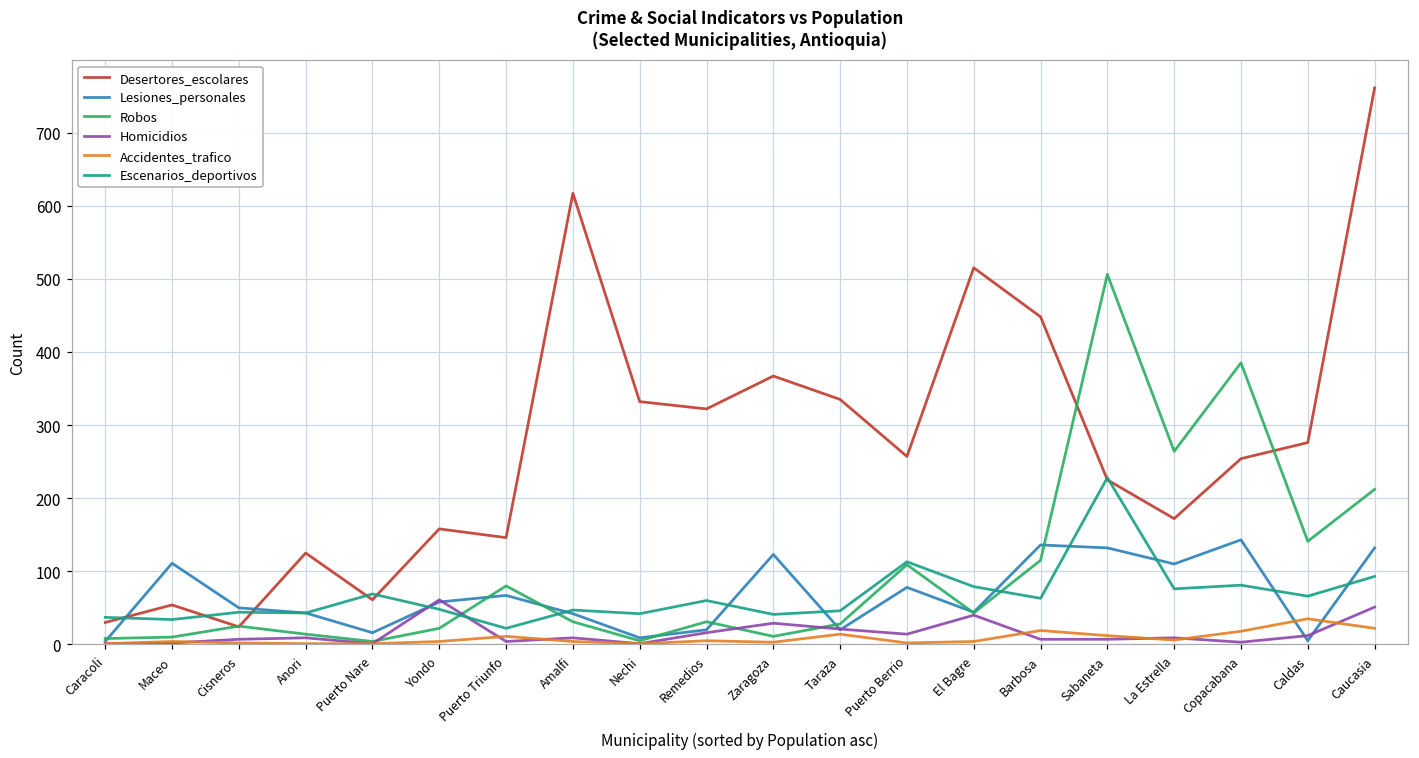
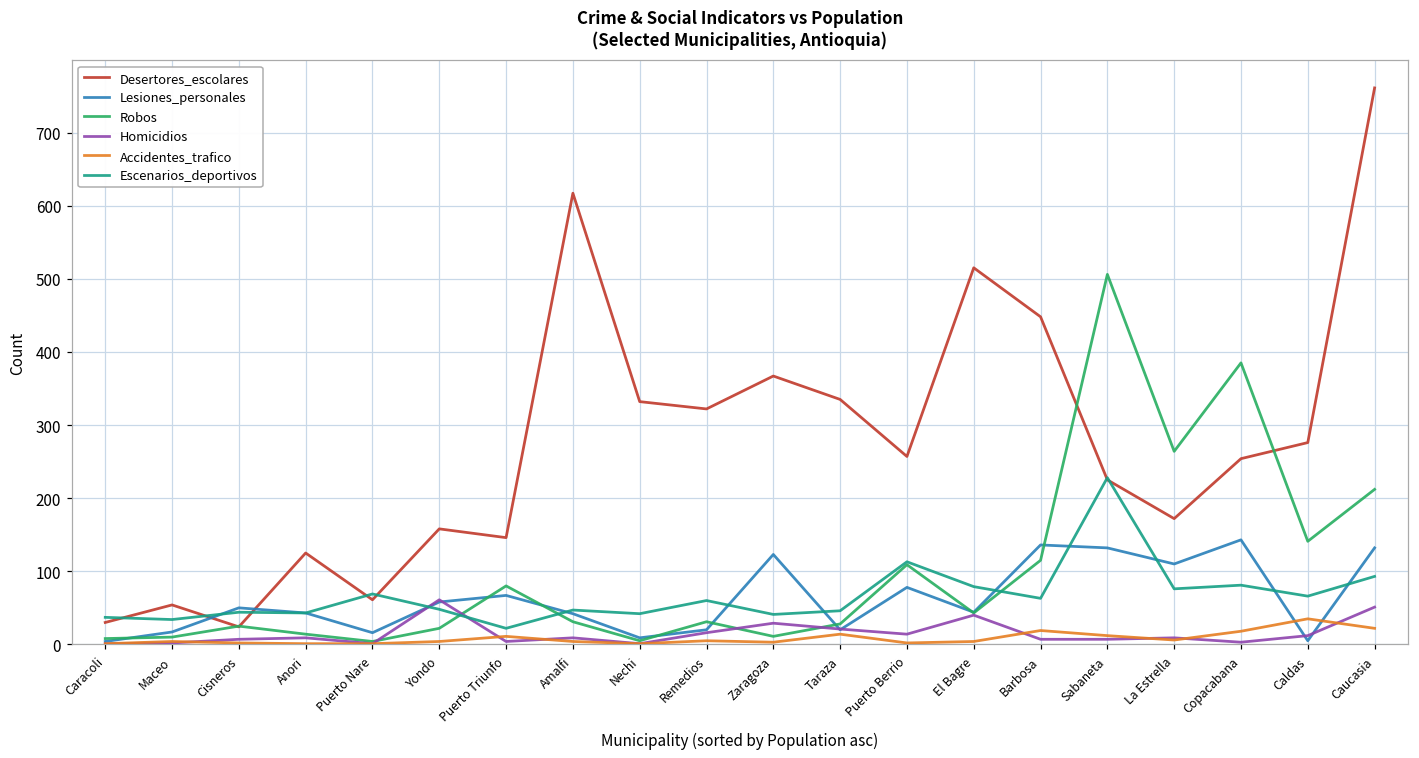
Lesiones_personales, Maceo: 110 -> 20
